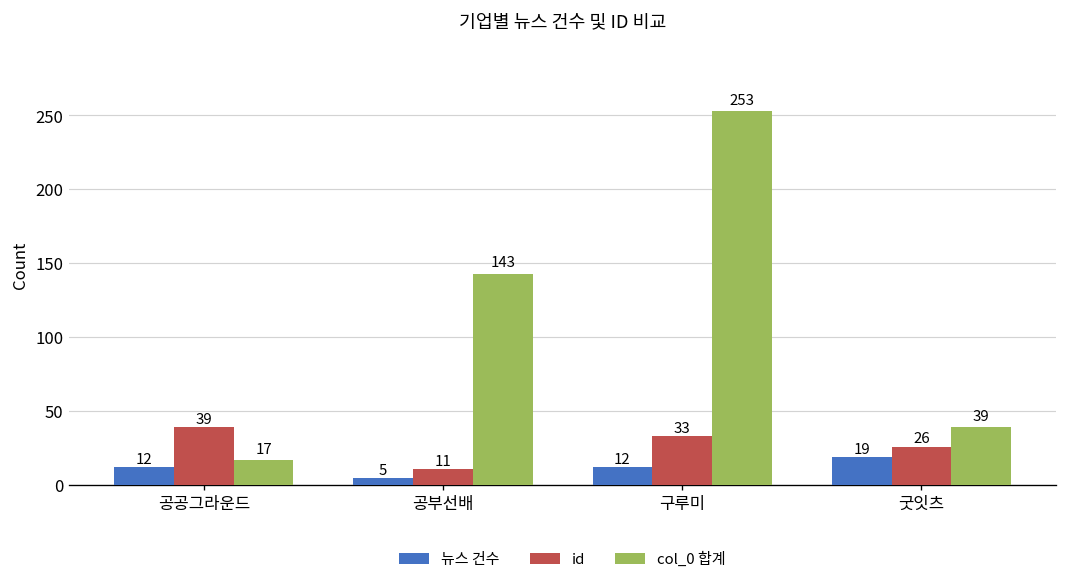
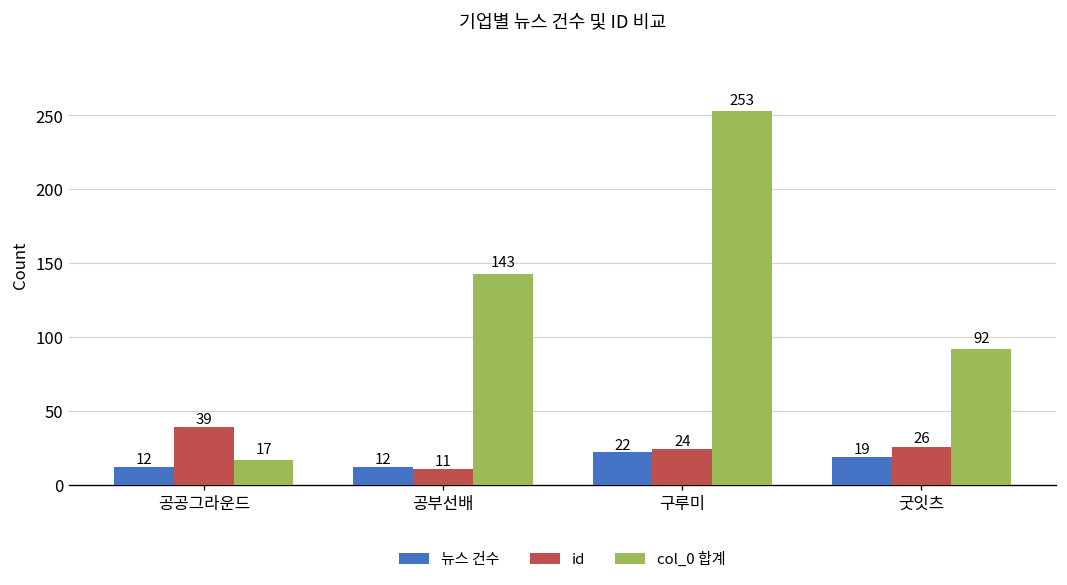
뉴스 건수, 공부선배: 5 -> 12
뉴스 건수, 구루미: 12 -> 22
id, 구루미: 33 -> 24
col_0 합계, 굿잇츠: 39 -> 92
